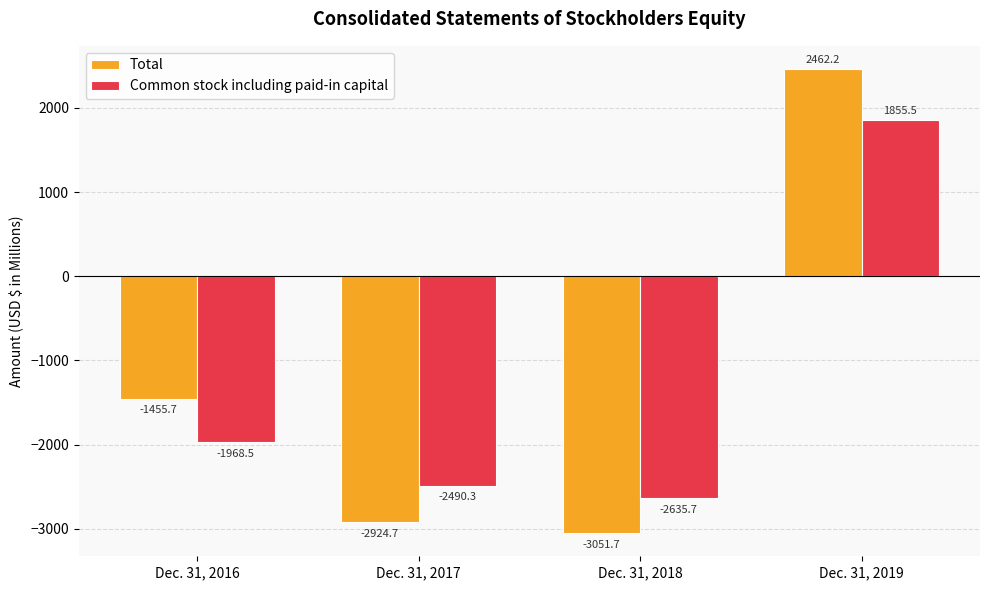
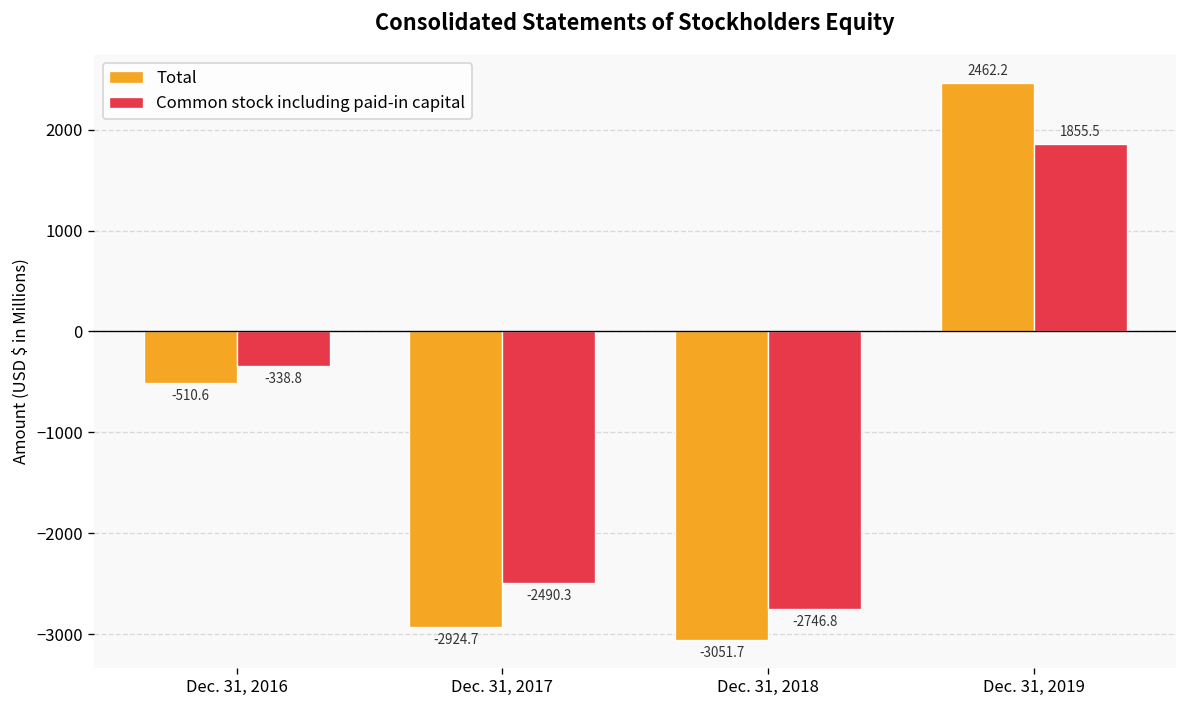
Total, Dec. 31, 2016: -1455.7 -> -510.6
Common stock including paid-in capital, Dec. 31, 2016: -1968.5 -> -338.8
Common stock including paid-in capital, Dec. 31, 2018: -2635.7 -> -2746.8
